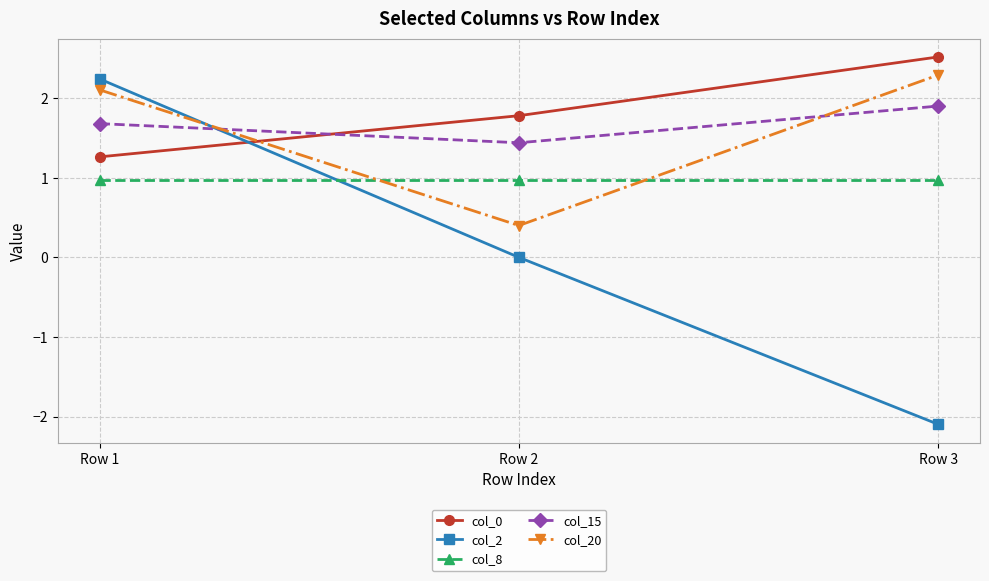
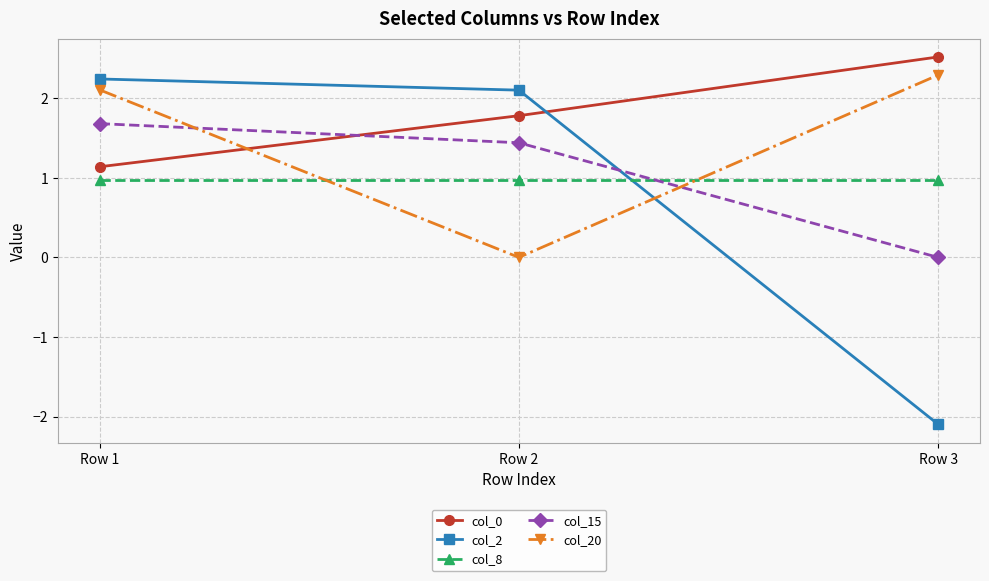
col_0, Row 1: 1.3 -> 1.1
col_2, Row 2: 0.0 -> 2.1
col_20, Row 2: 0.4 -> 0.0
col_15, Row 3: 1.9 -> 0.0
